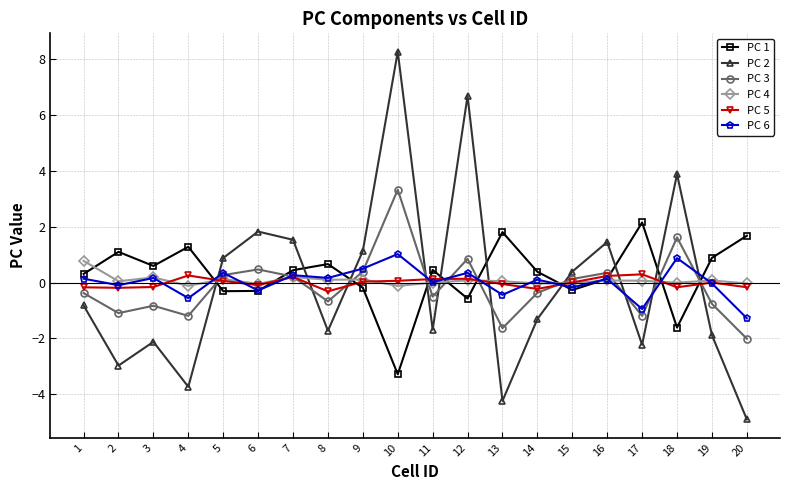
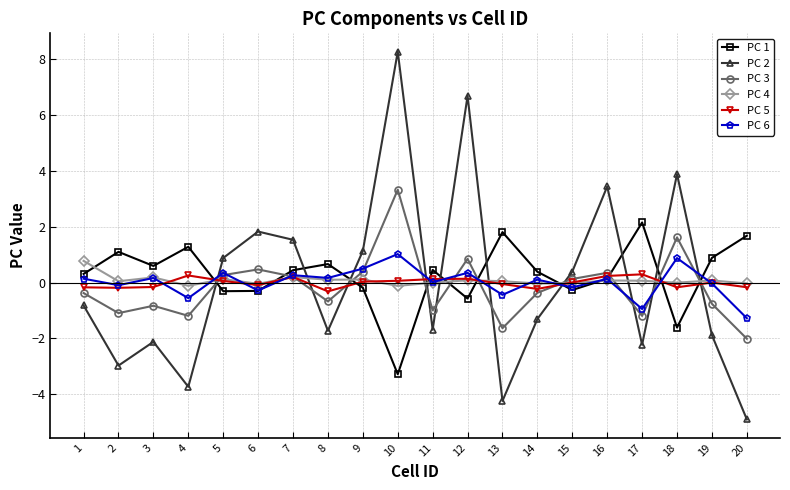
PC 3, 11: -0.5 -> -1.0
PC 2, 16: 1.5 -> 3.4
